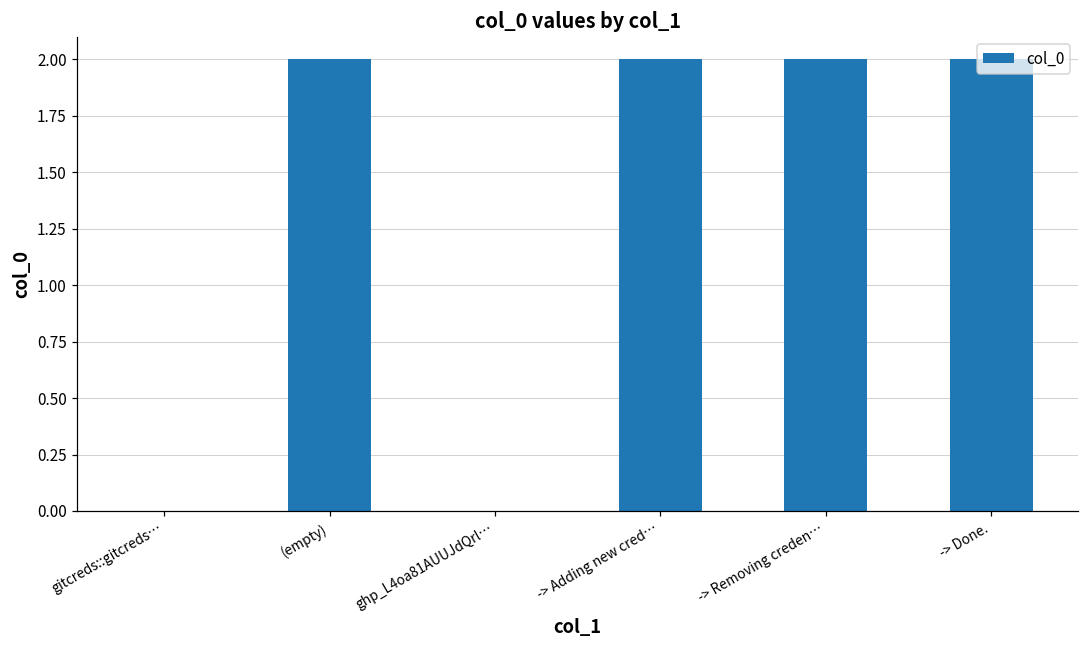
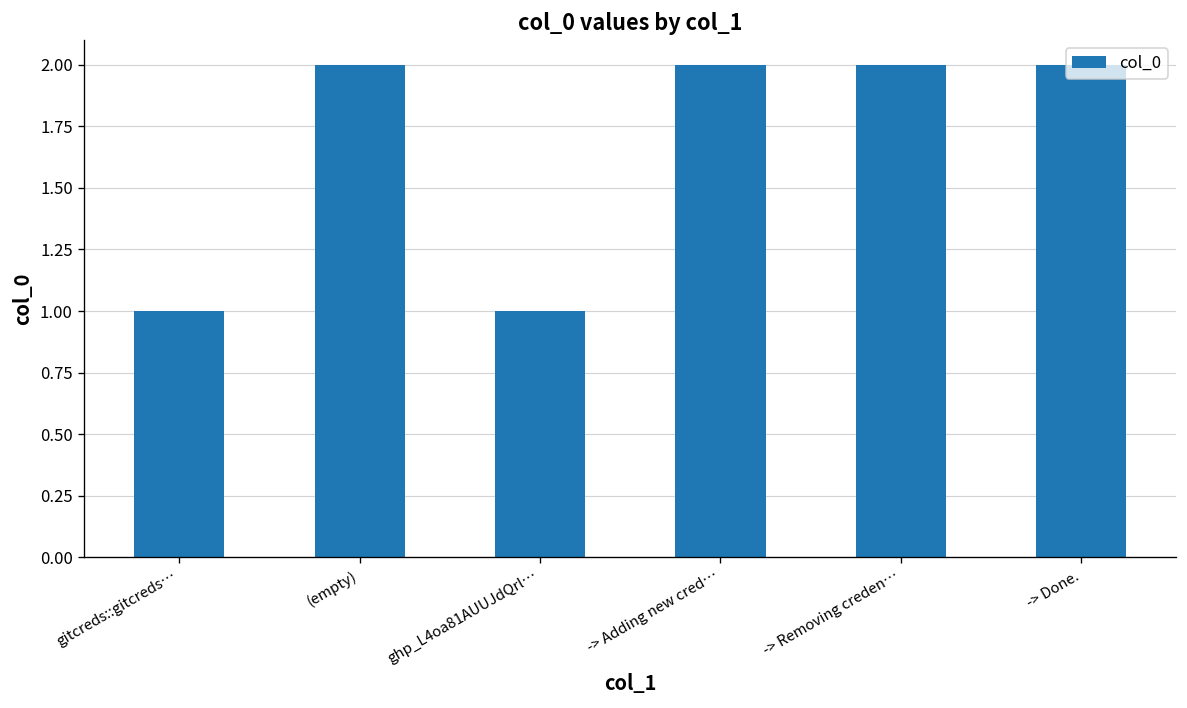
gitcreds::gitcreds…: 0 -> 1
ghp_L4oa81AUUJdQrl…: 0 -> 1
